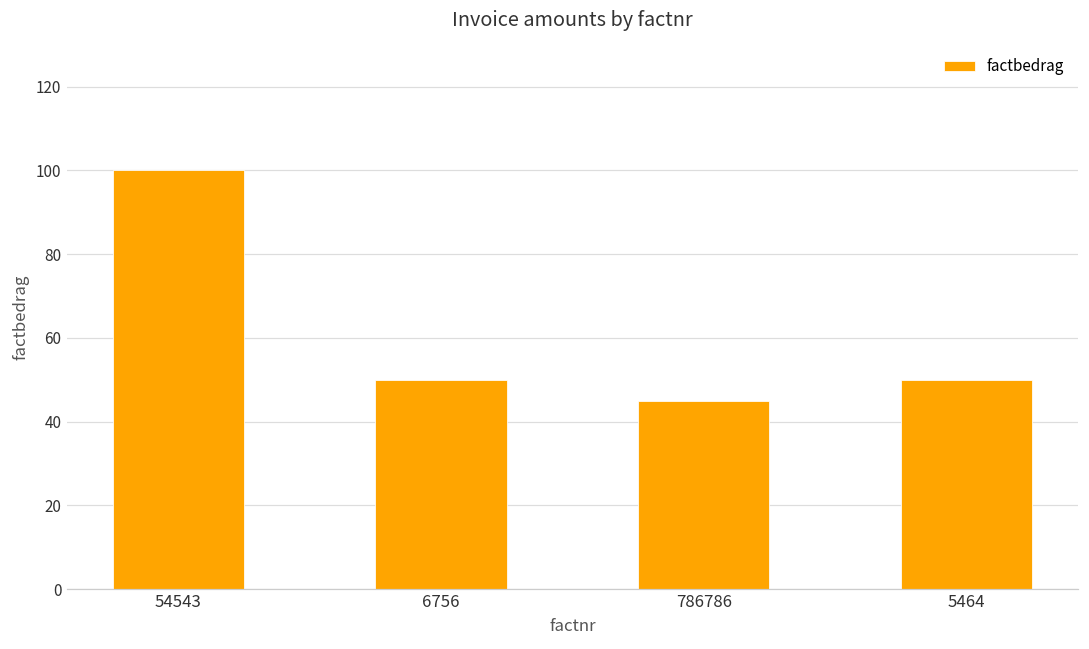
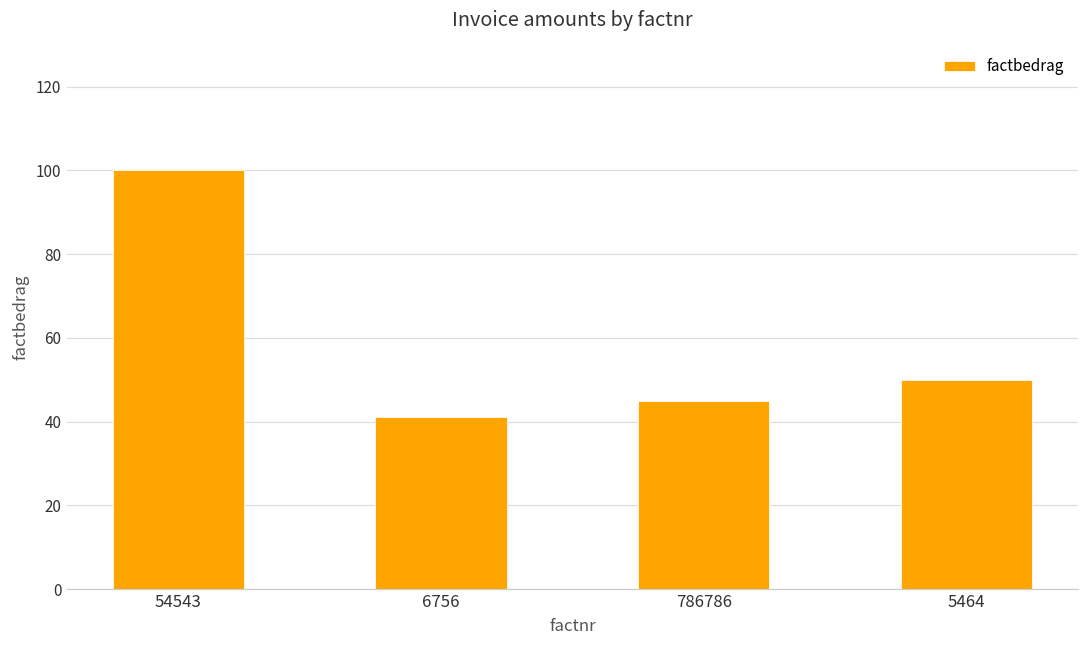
6756: 50 -> 41
